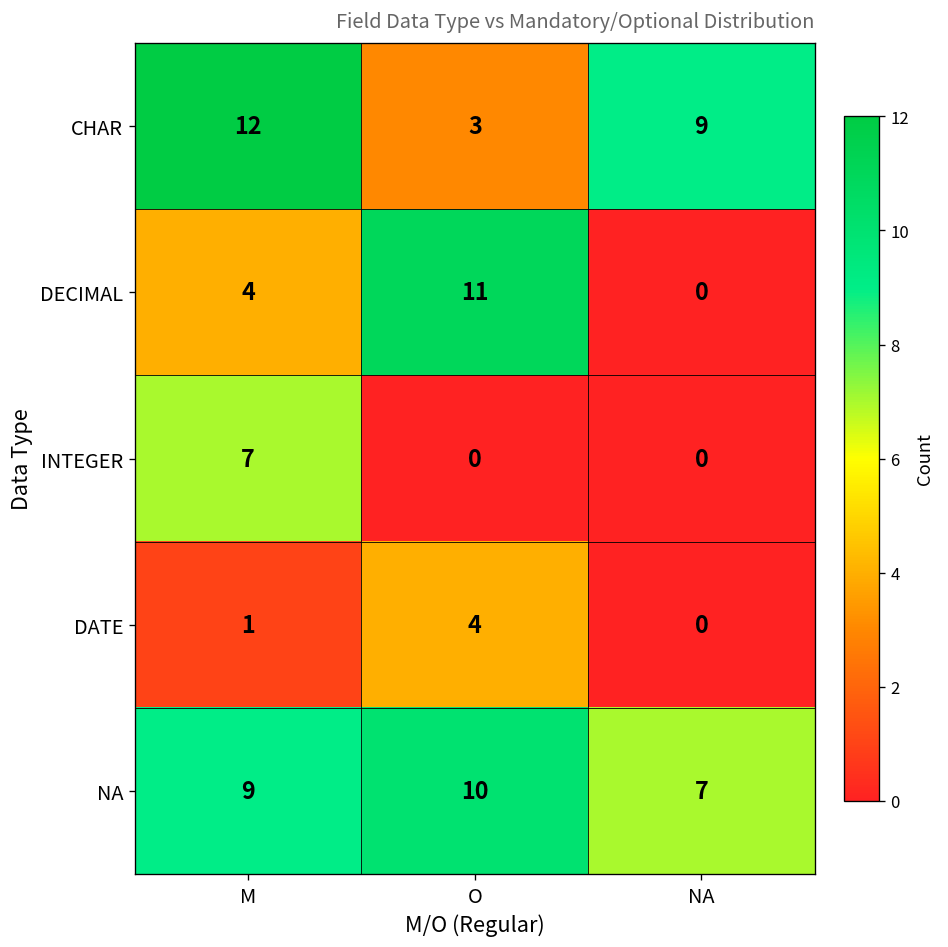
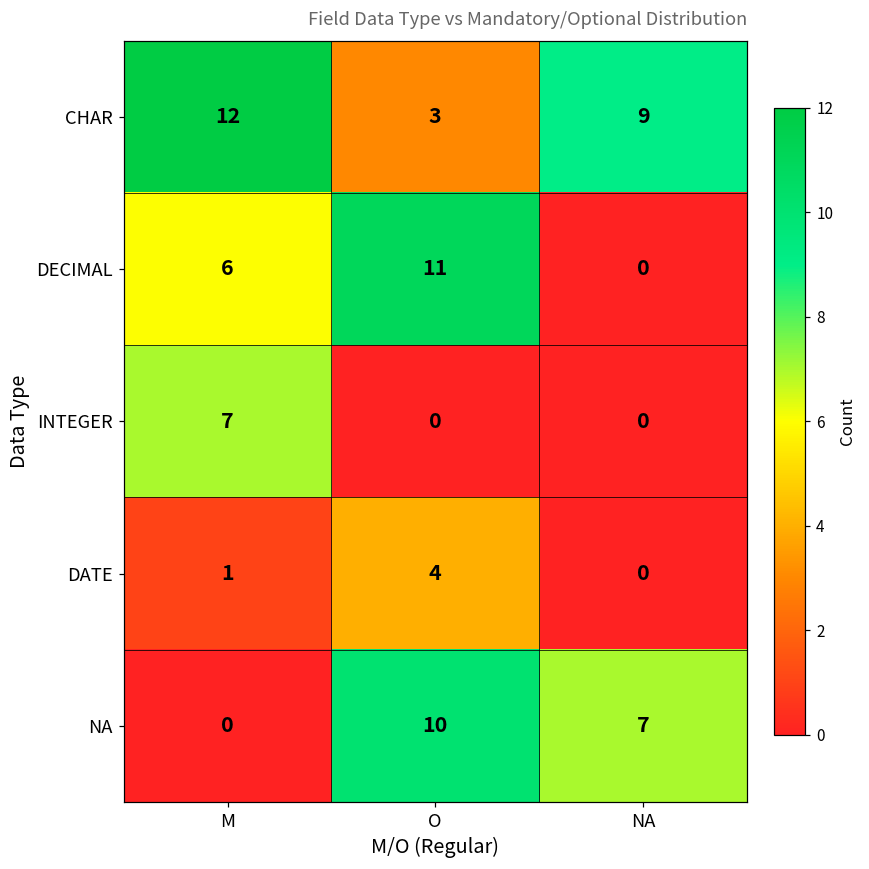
DECIMAL, M: 4 -> 6
NA, M: 9 -> 0
